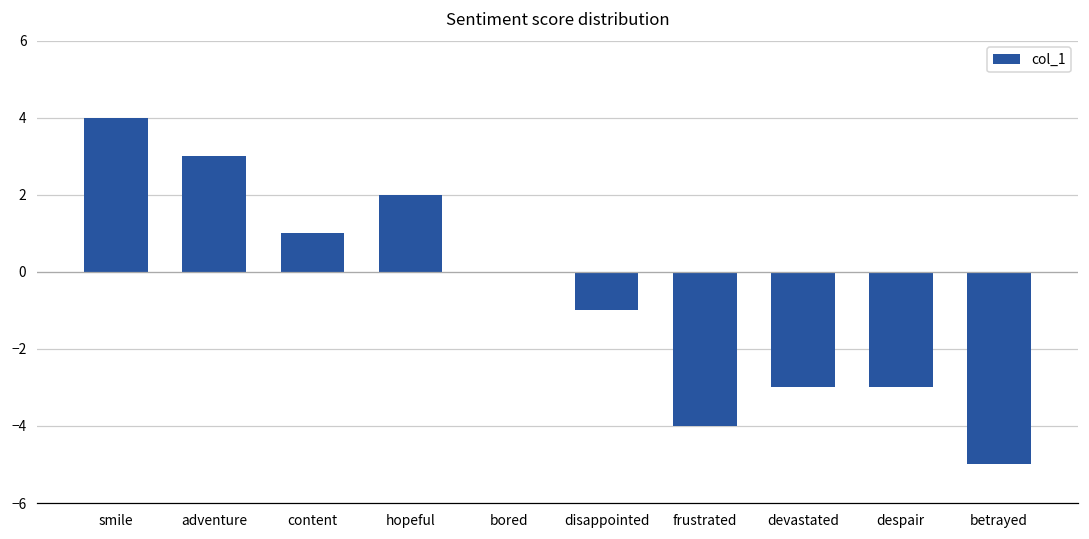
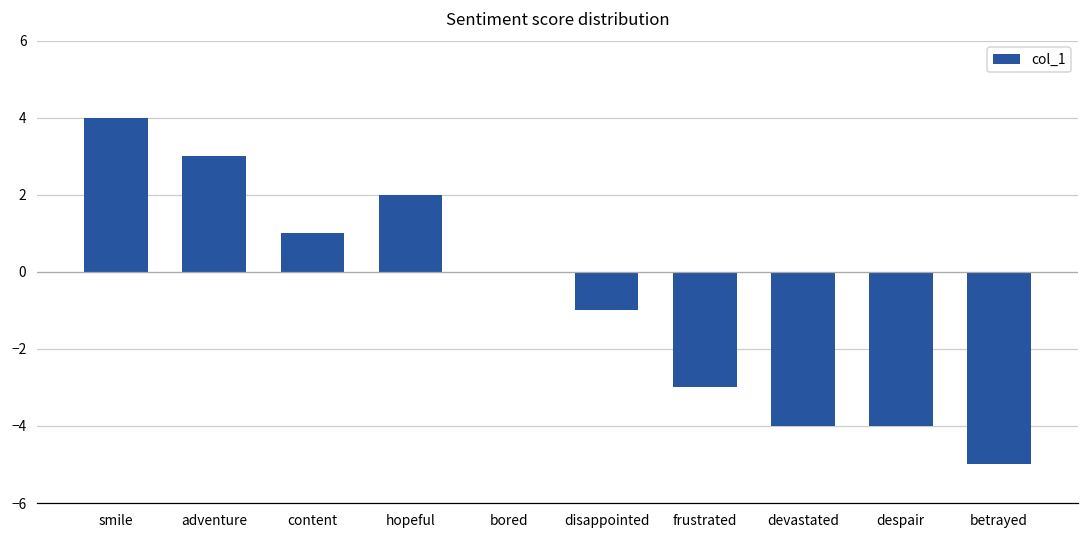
frustrated: -4 -> -3
devastated: -3 -> -4
despair: -3 -> -4
